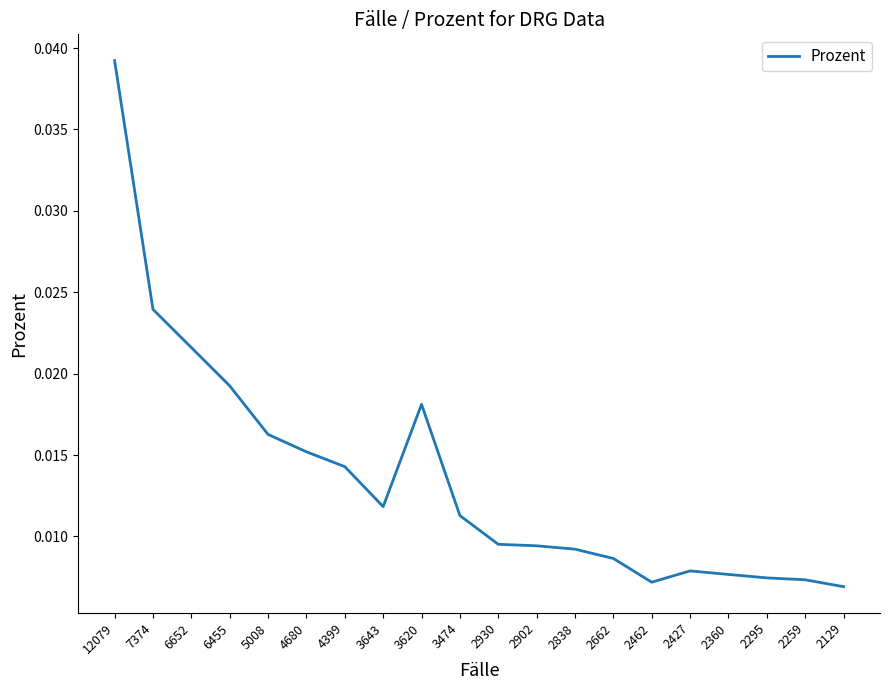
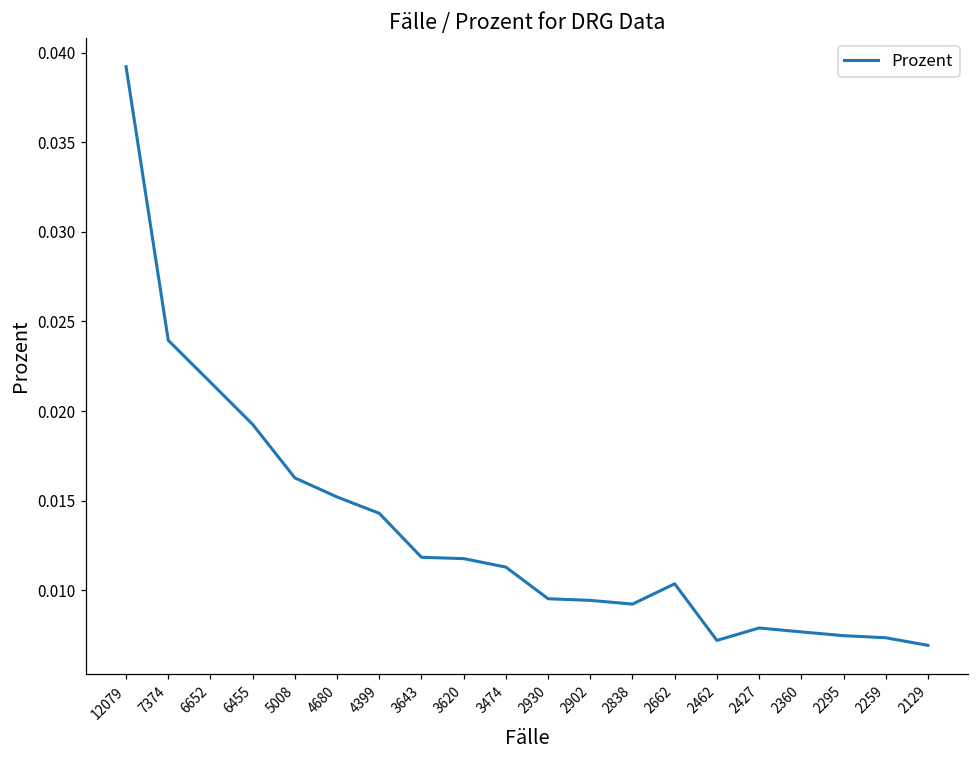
3620: 0.0181 -> 0.0118
2662: 0.0086 -> 0.0104
